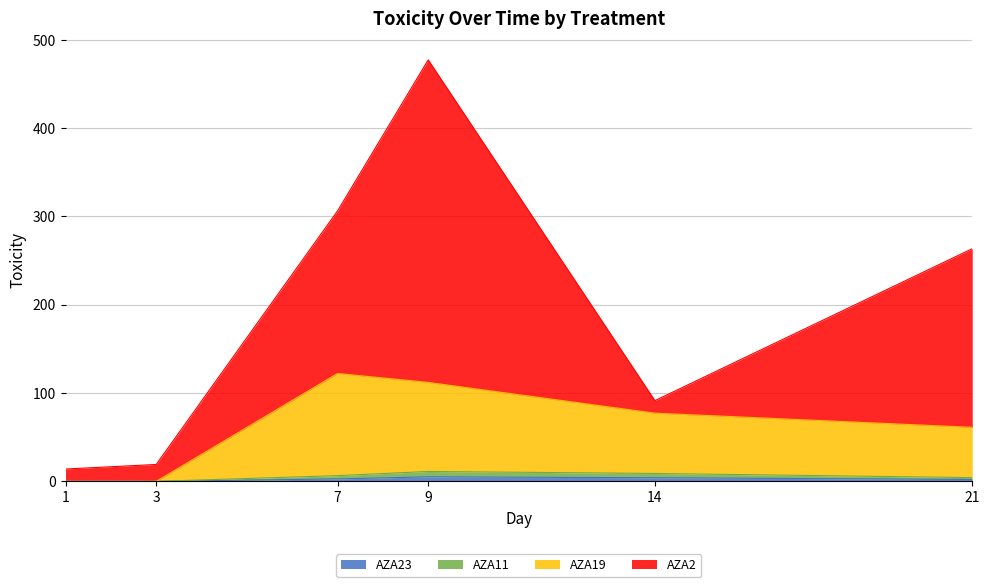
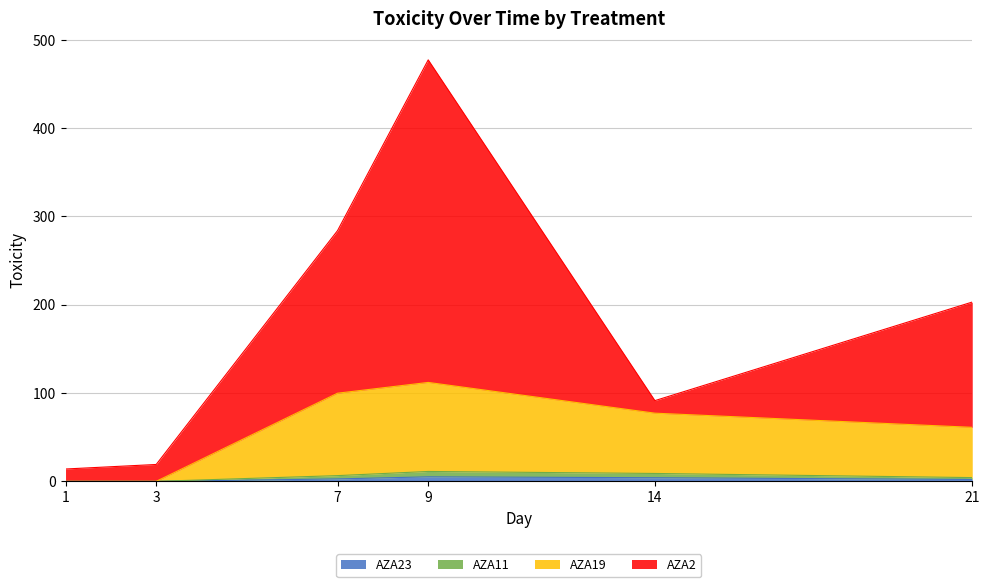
AZA19, 7: 120 -> 90
AZA2, 21: 200 -> 140
